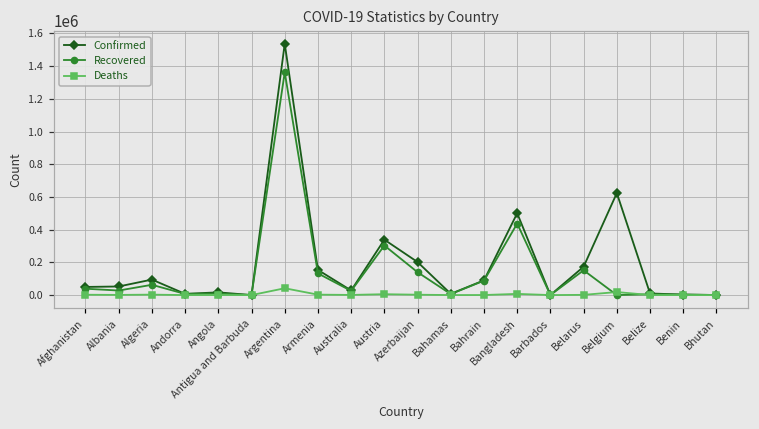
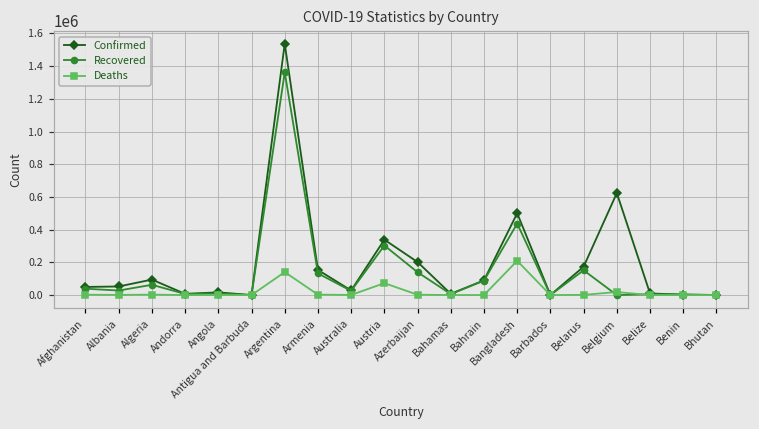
Deaths, Argentina: 40000 -> 140000
Deaths, Austria: 10000 -> 70000
Deaths, Bangladesh: 10000 -> 210000
